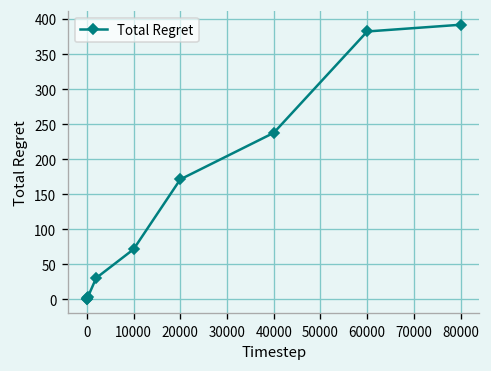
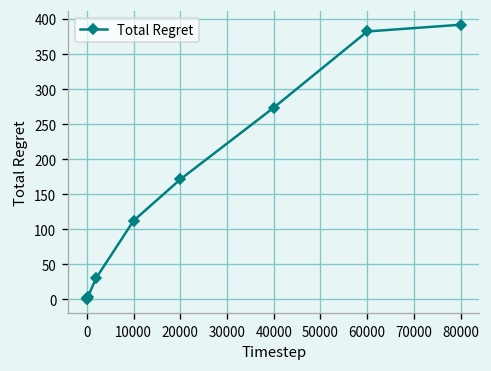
10000: 70 -> 110
40000: 240 -> 270
